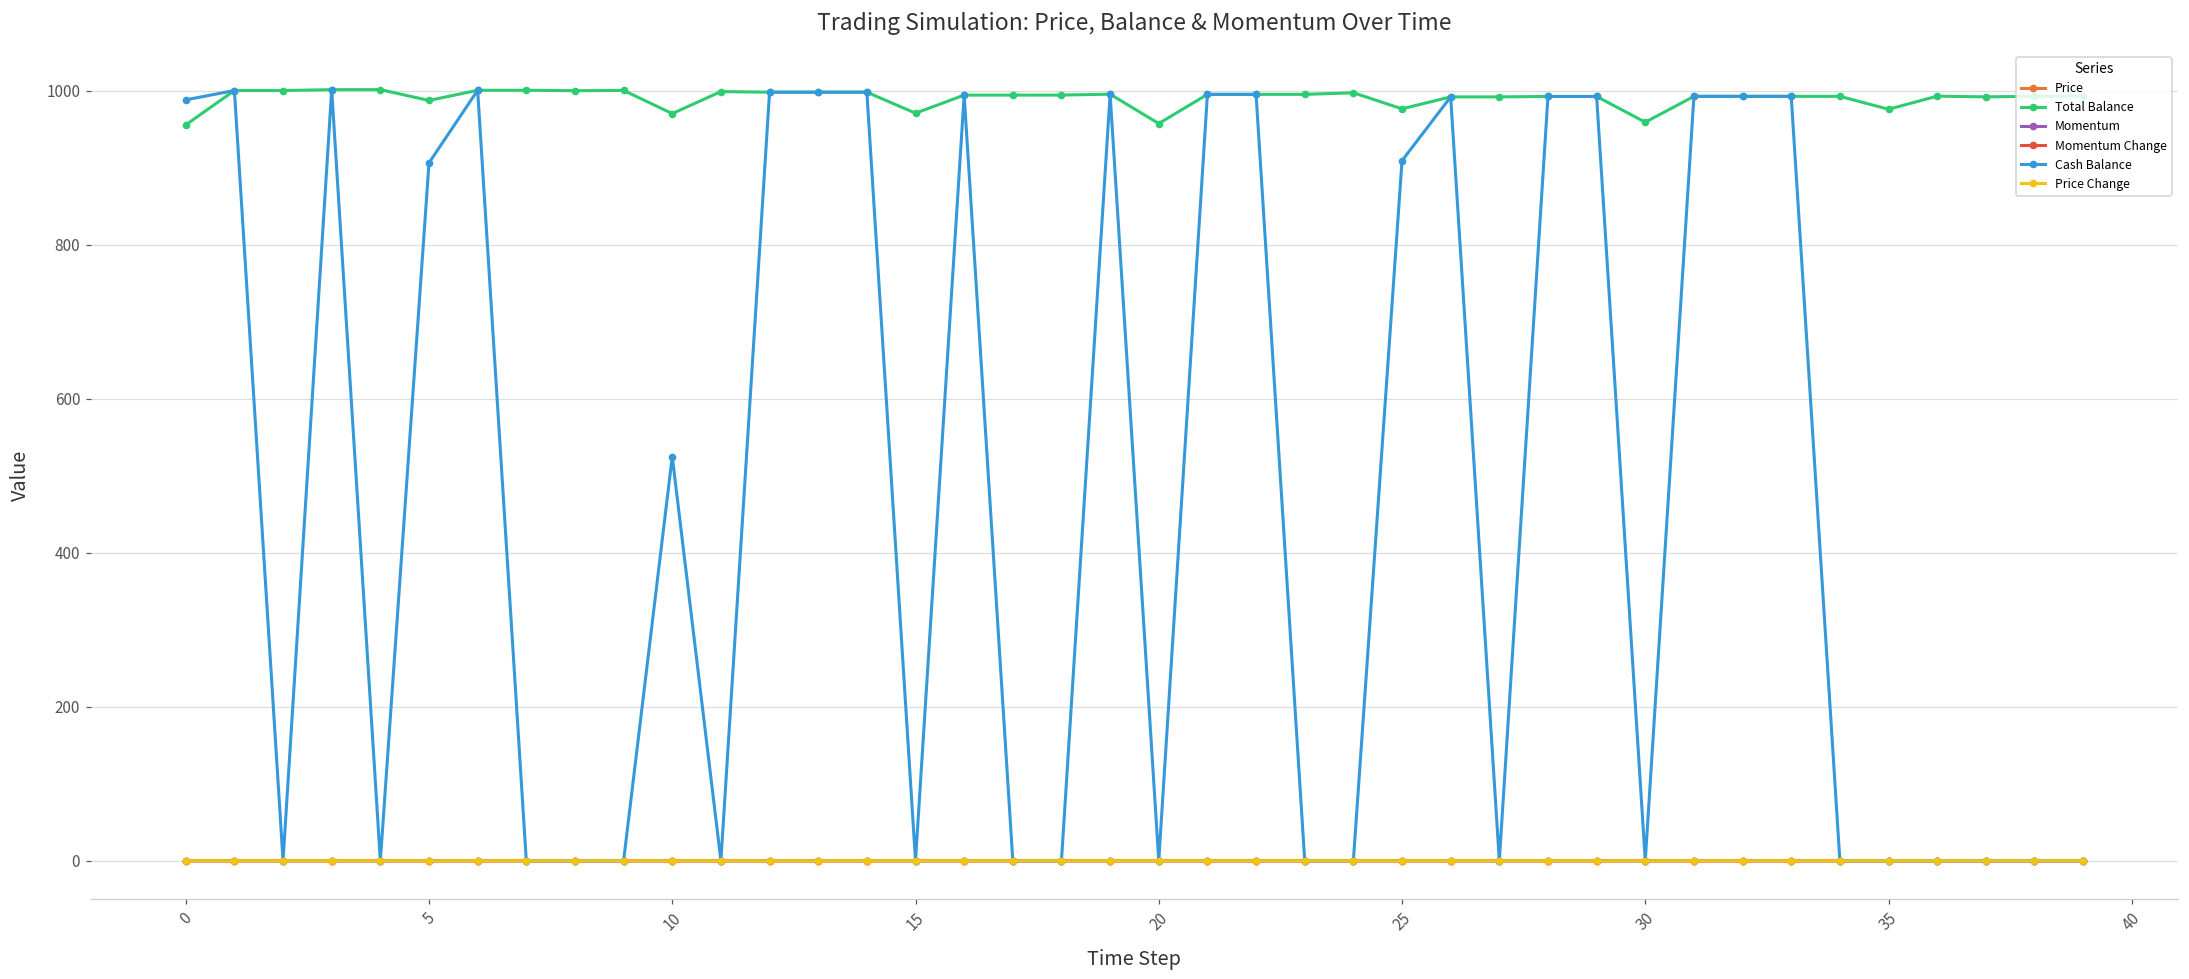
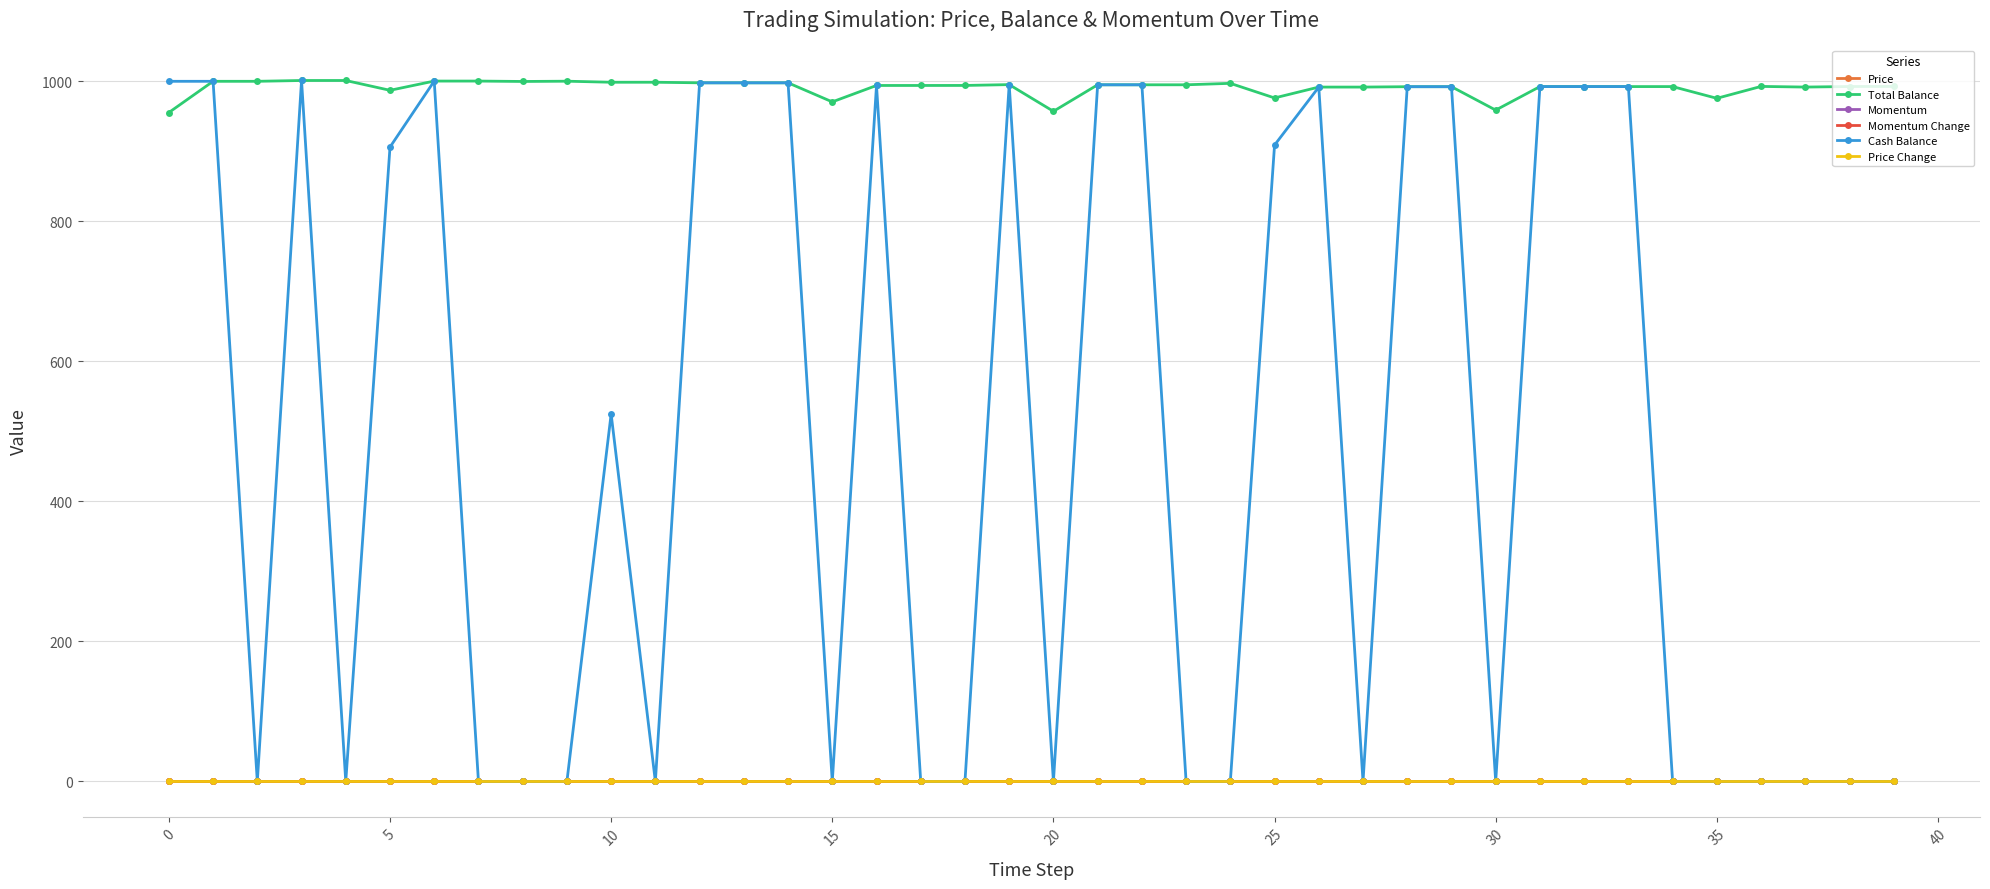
Cash Balance, 0: 990 -> 1000
Total Balance, 10: 970 -> 1000
